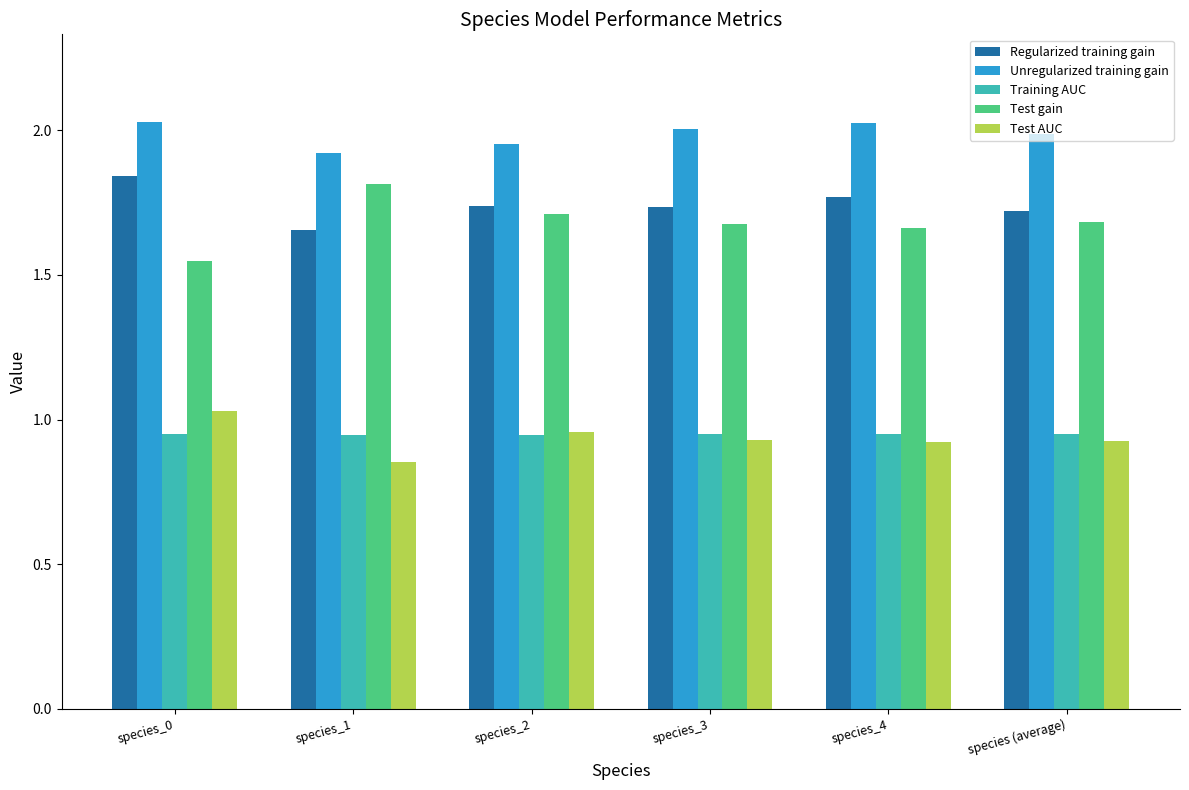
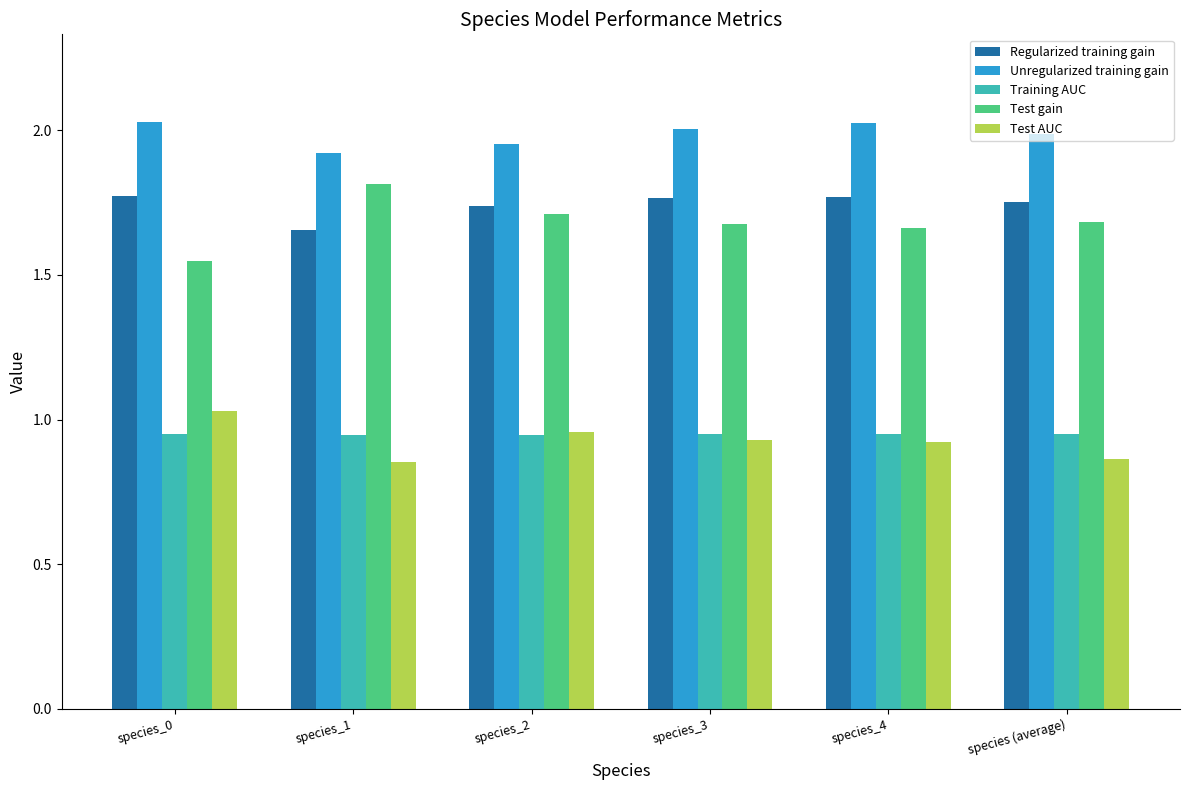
Regularized training gain, species_0: 1.84 -> 1.77
Regularized training gain, species_3: 1.73 -> 1.77
Regularized training gain, species (average): 1.72 -> 1.75
Test AUC, species (average): 0.93 -> 0.86
